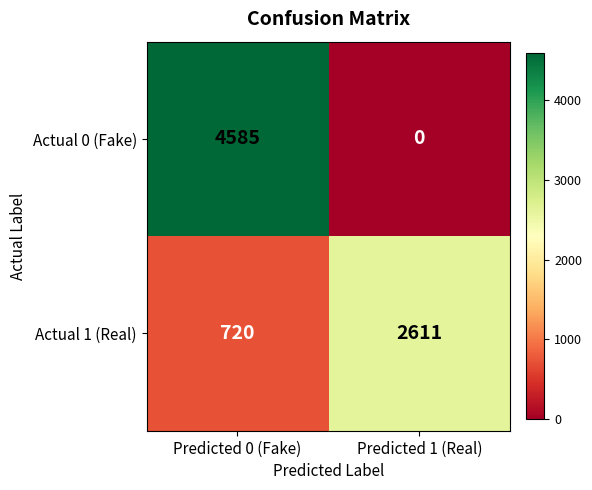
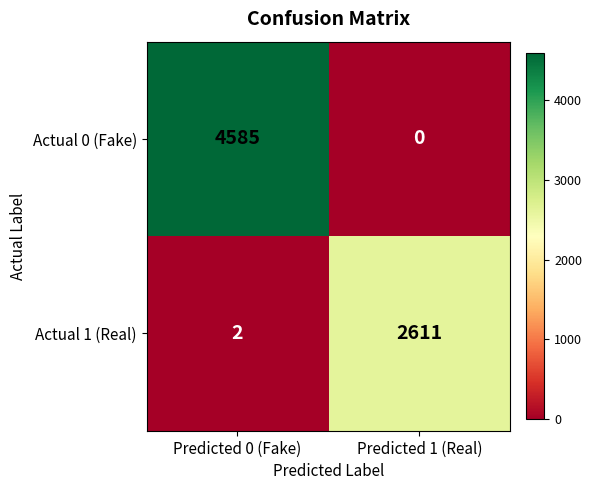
Actual 1 (Real), Predicted 0 (Fake): 720 -> 2
